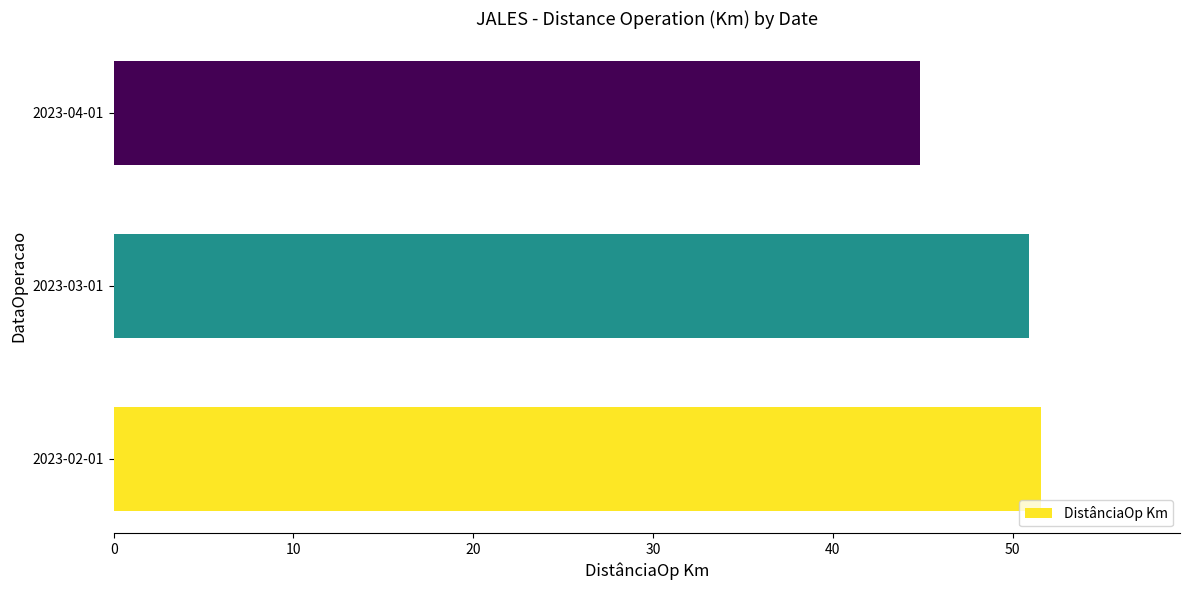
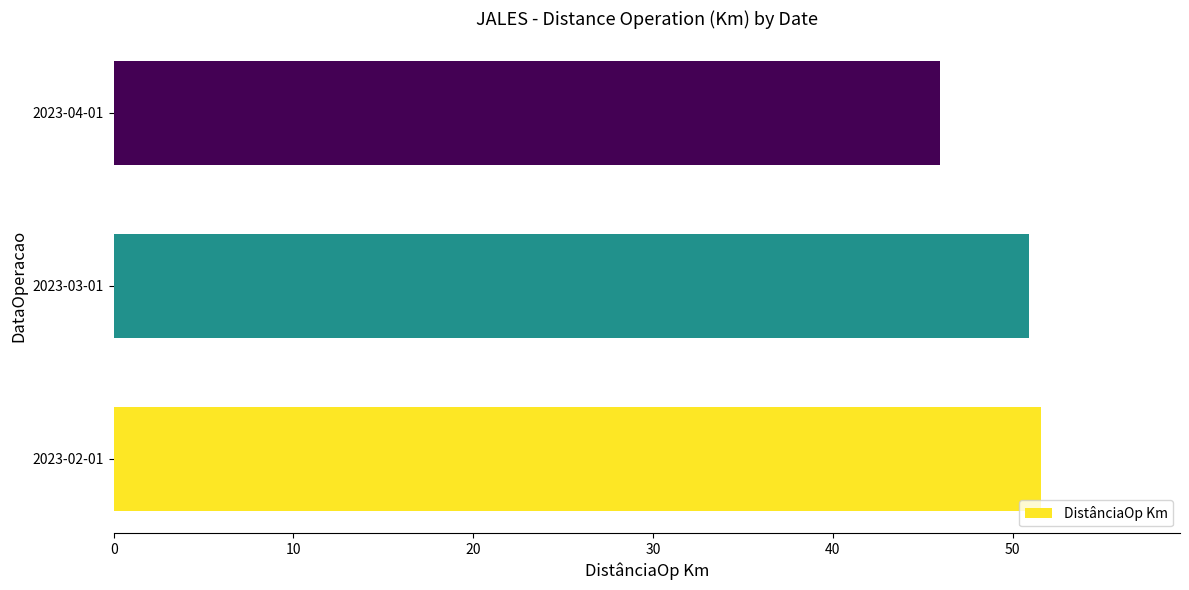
2023-04-01: 44.9 -> 46.0
